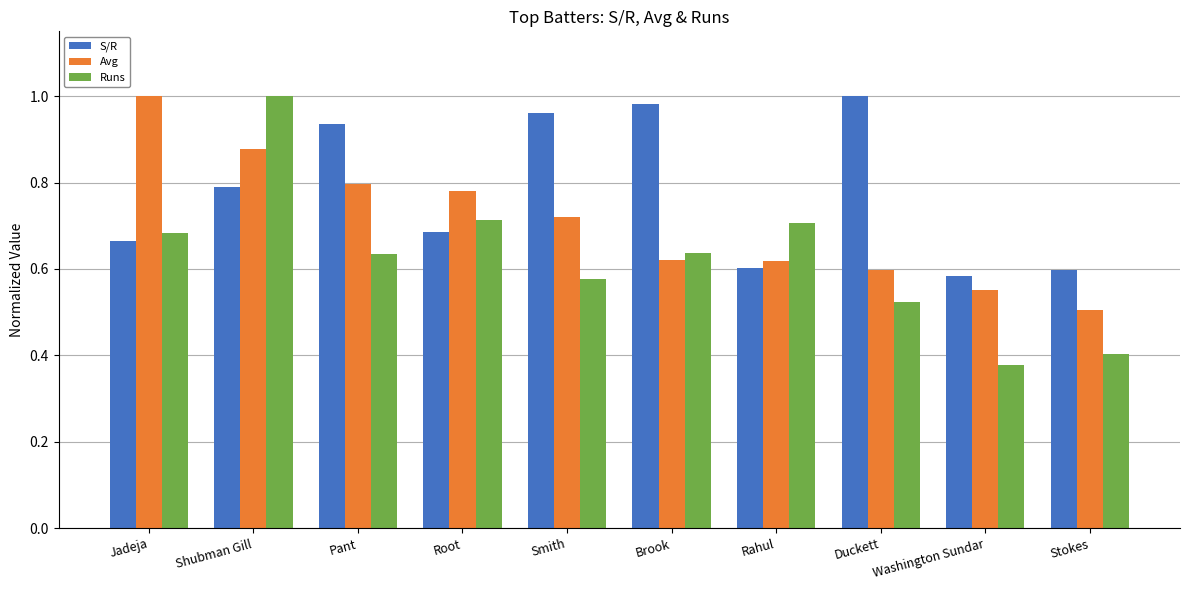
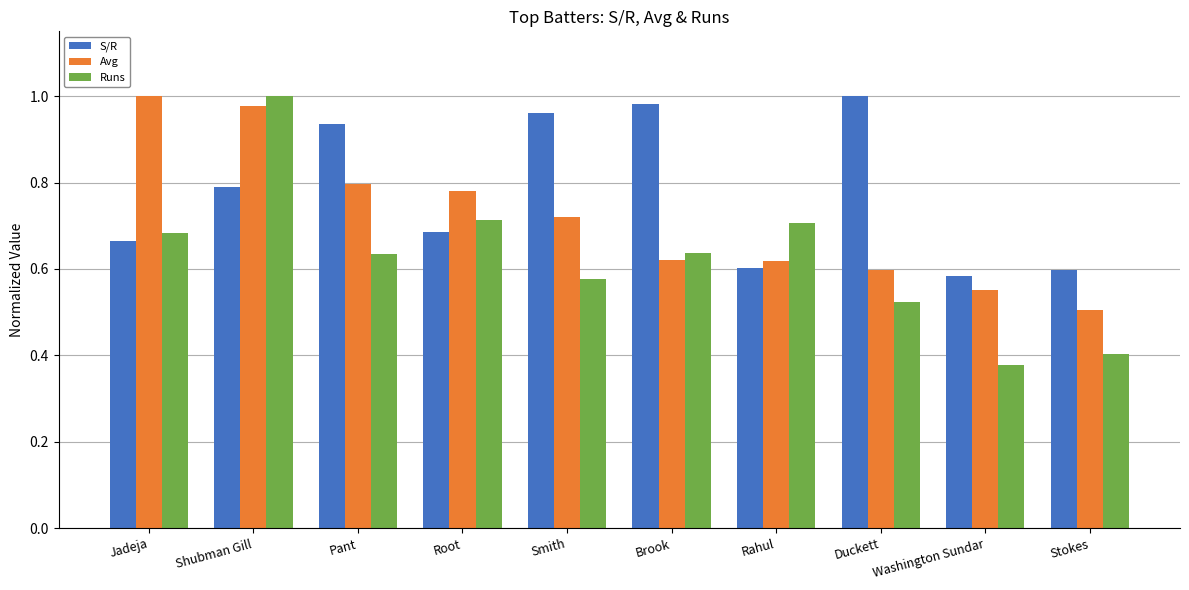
Avg, Shubman Gill: 0.88 -> 0.98
